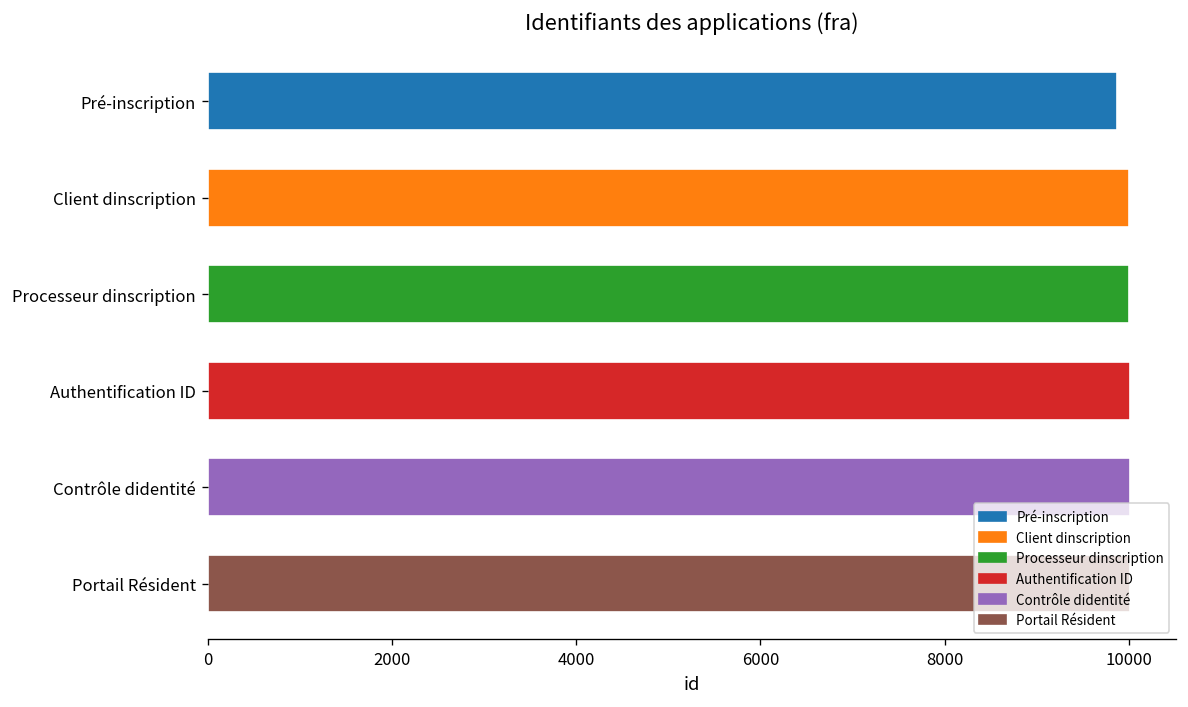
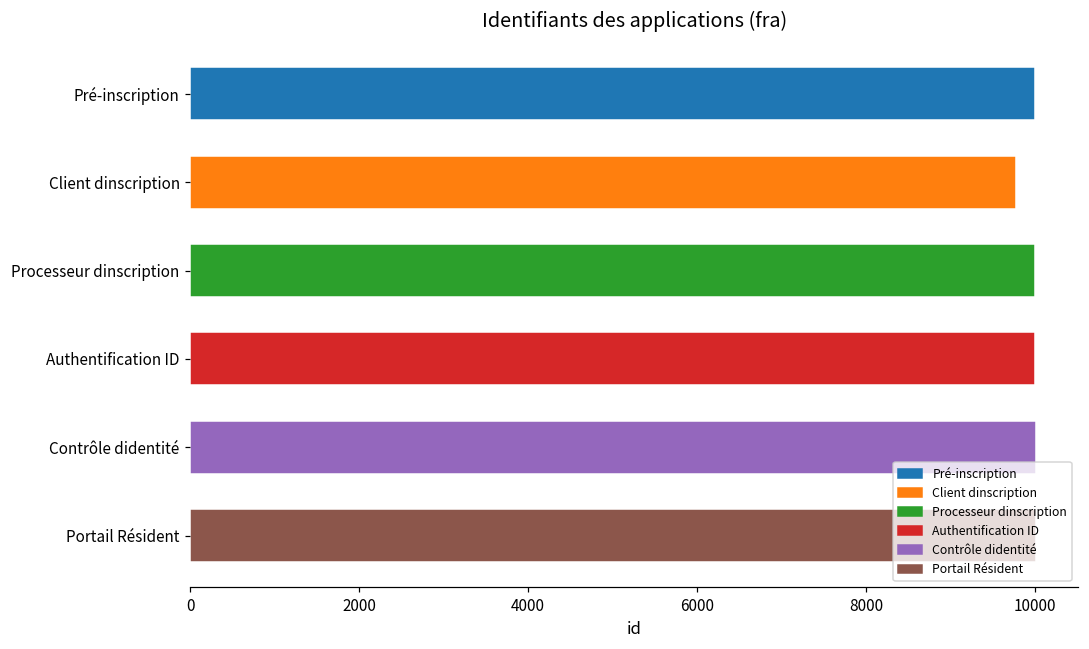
Pré-inscription: 9900 -> 10000
Client dinscription: 10000 -> 9800
